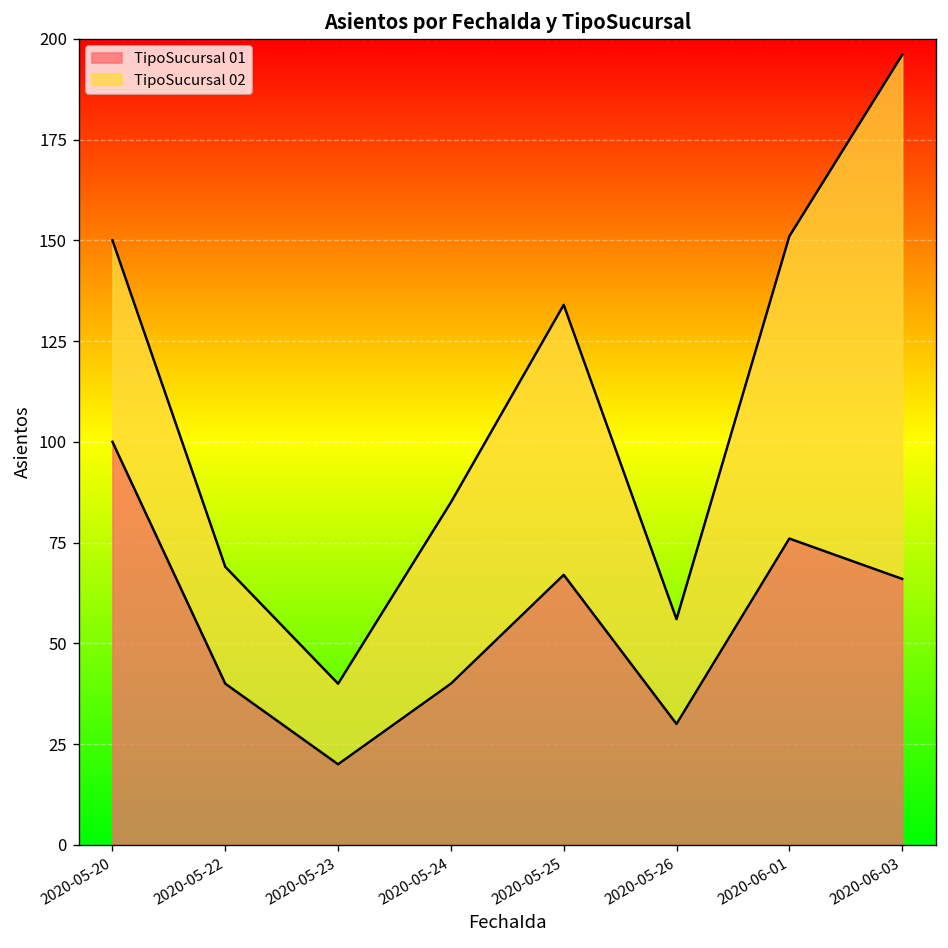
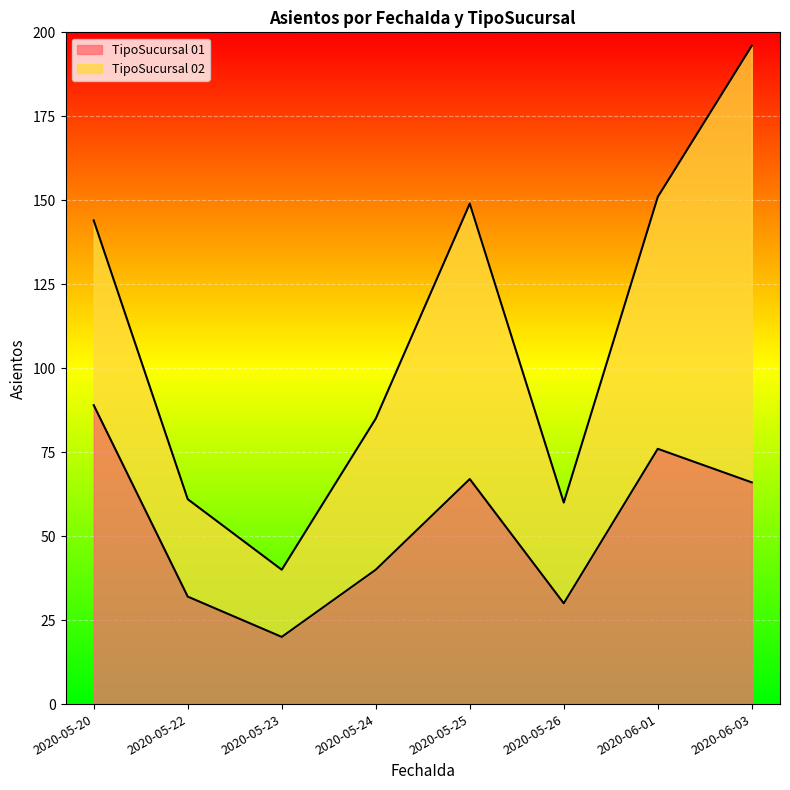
TipoSucursal 01, 2020-05-20: 100 -> 89
TipoSucursal 02, 2020-05-20: 50 -> 55
TipoSucursal 01, 2020-05-22: 40 -> 32
TipoSucursal 02, 2020-05-25: 67 -> 82
TipoSucursal 02, 2020-05-26: 26 -> 30
